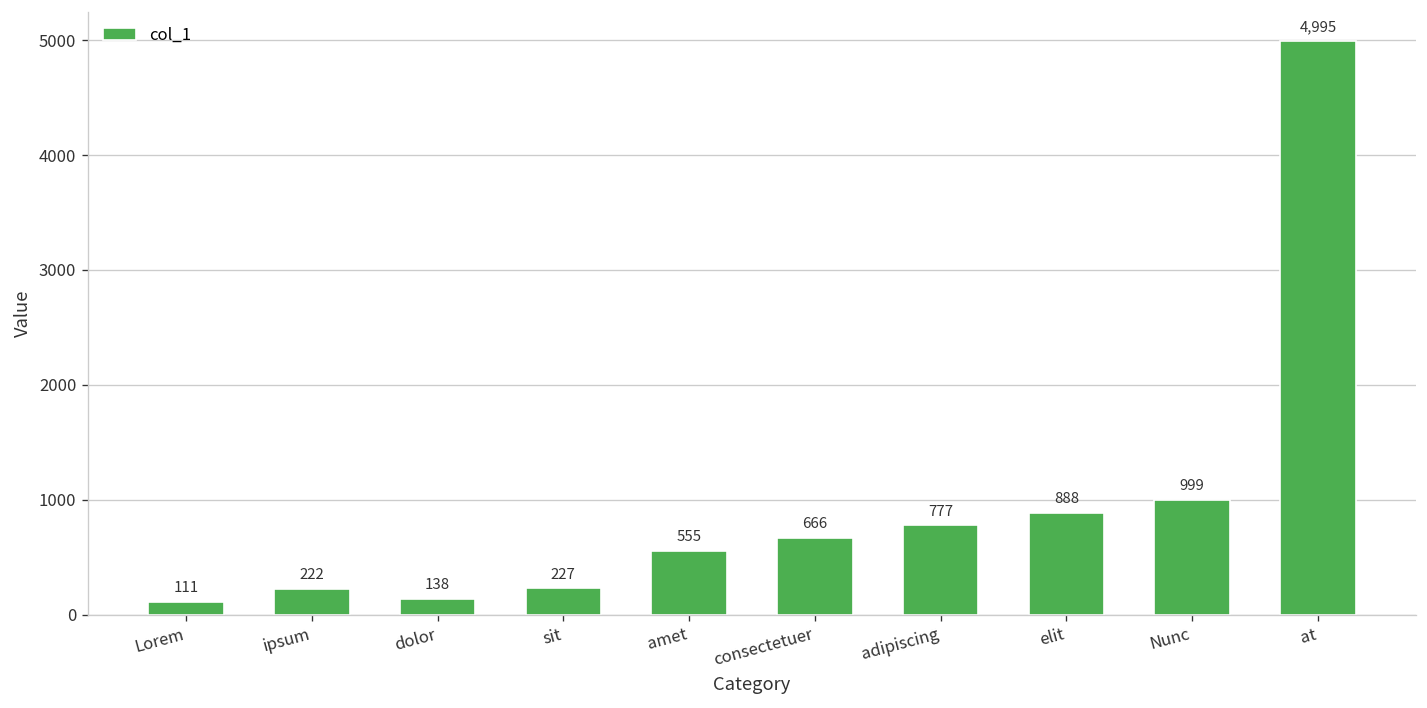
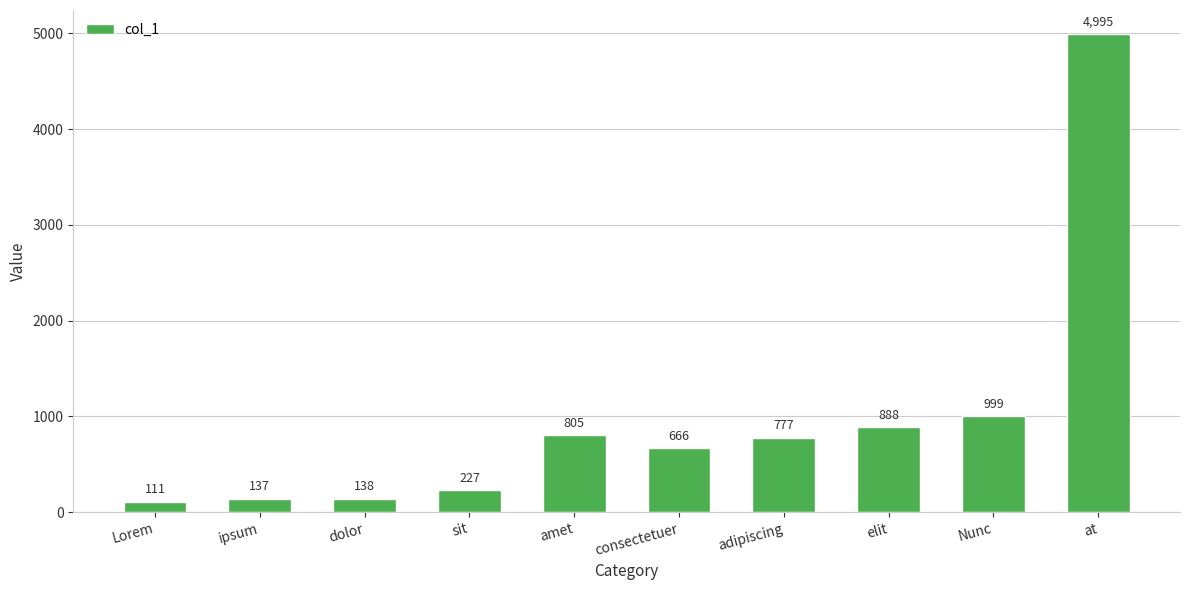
ipsum: 222 -> 137
amet: 555 -> 805
